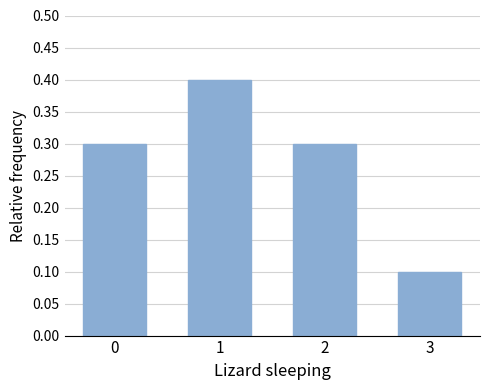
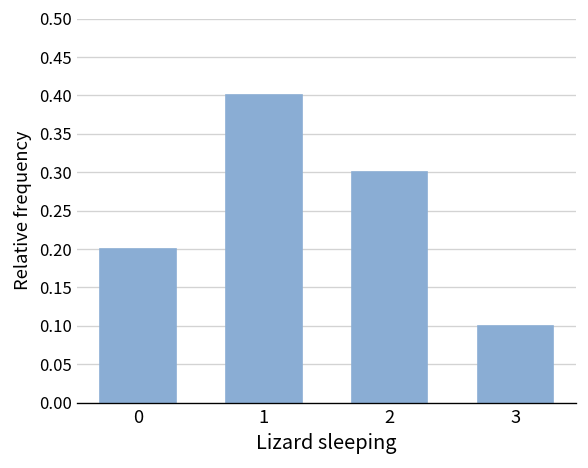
0: 0.3 -> 0.2
